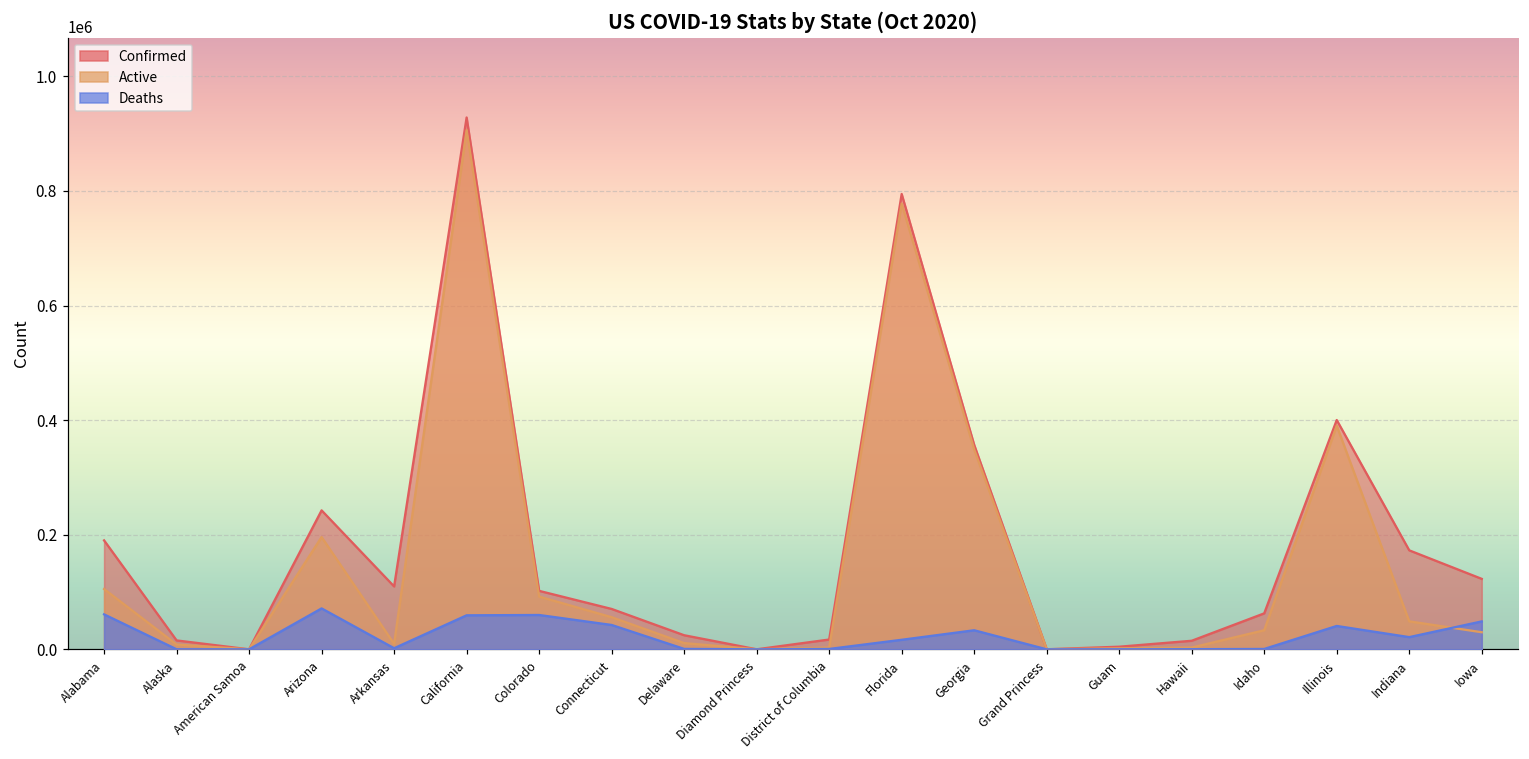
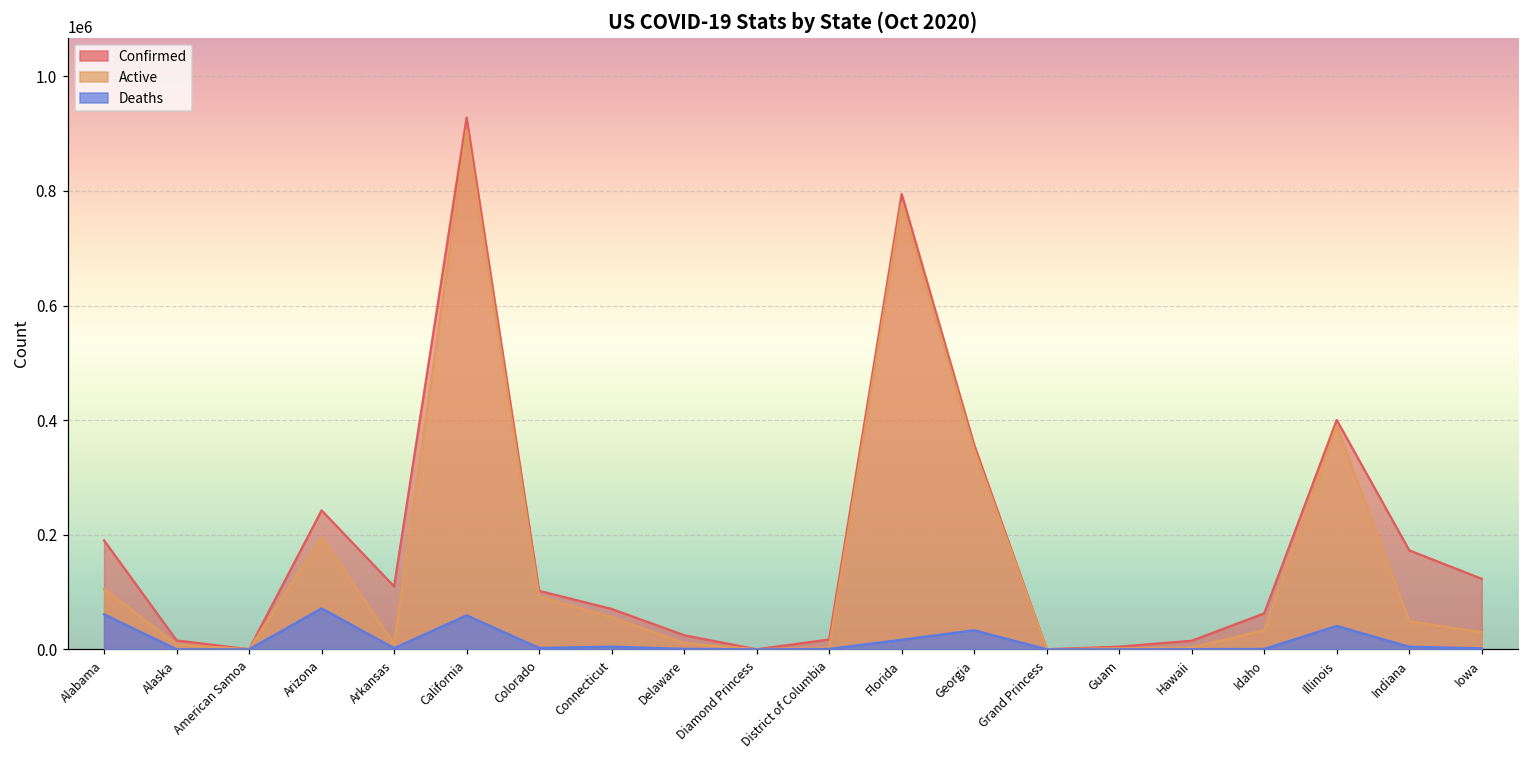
Deaths, Colorado: 60000 -> 0
Deaths, Connecticut: 40000 -> 0
Deaths, Indiana: 20000 -> 0
Deaths, Iowa: 50000 -> 0
